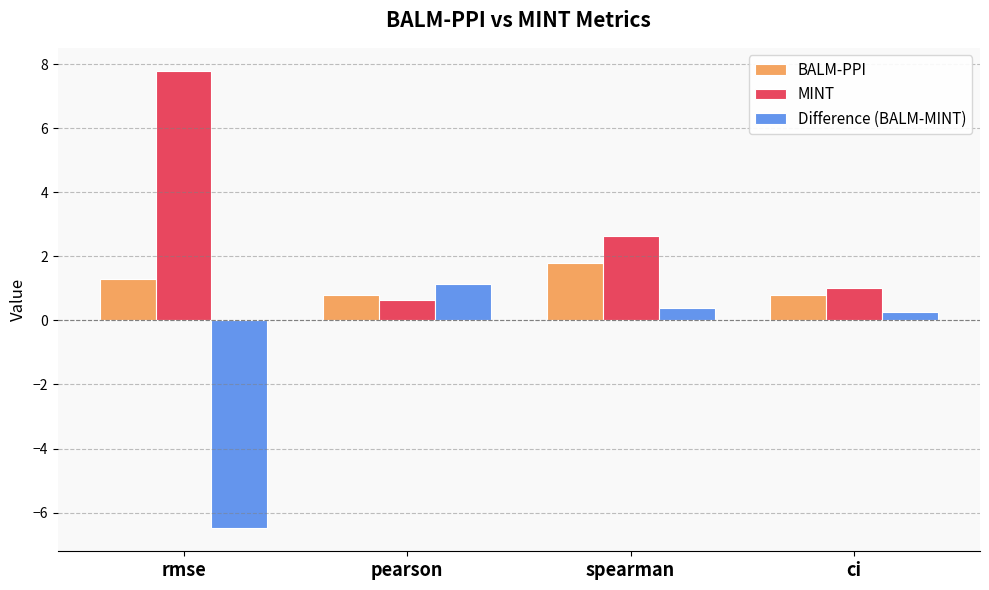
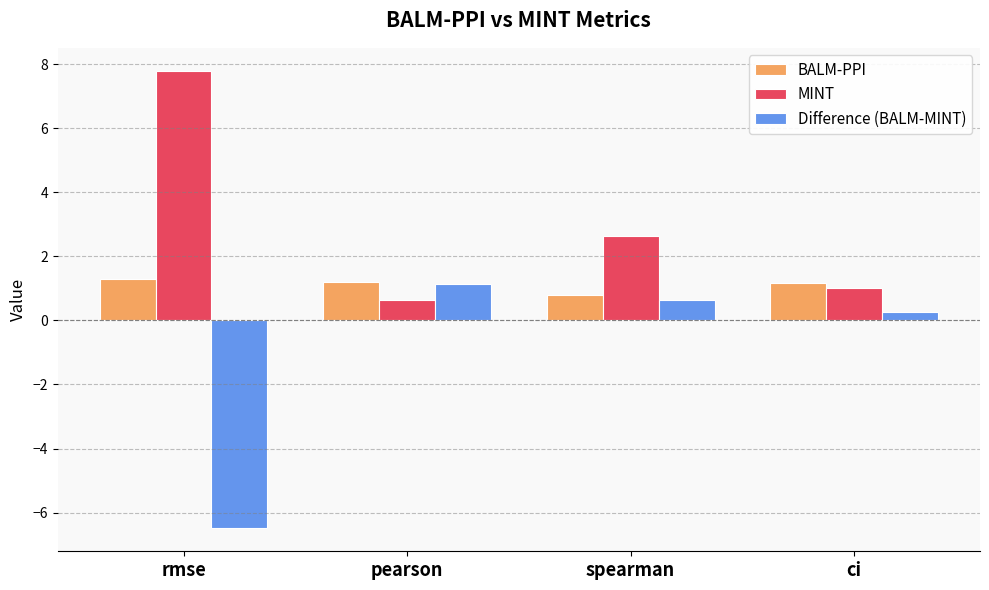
BALM-PPI, pearson: 0.8 -> 1.2
BALM-PPI, spearman: 1.8 -> 0.8
Difference (BALM-MINT), spearman: 0.4 -> 0.6
BALM-PPI, ci: 0.8 -> 1.2
